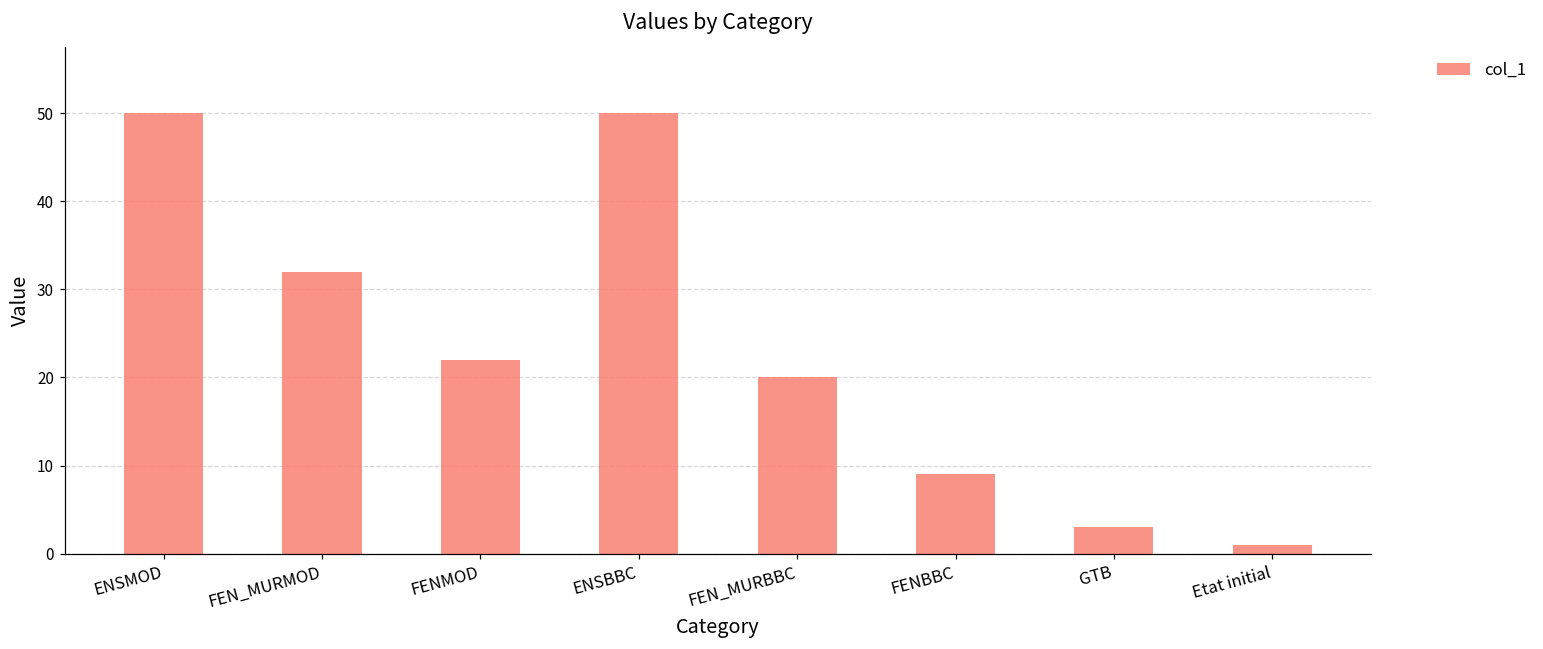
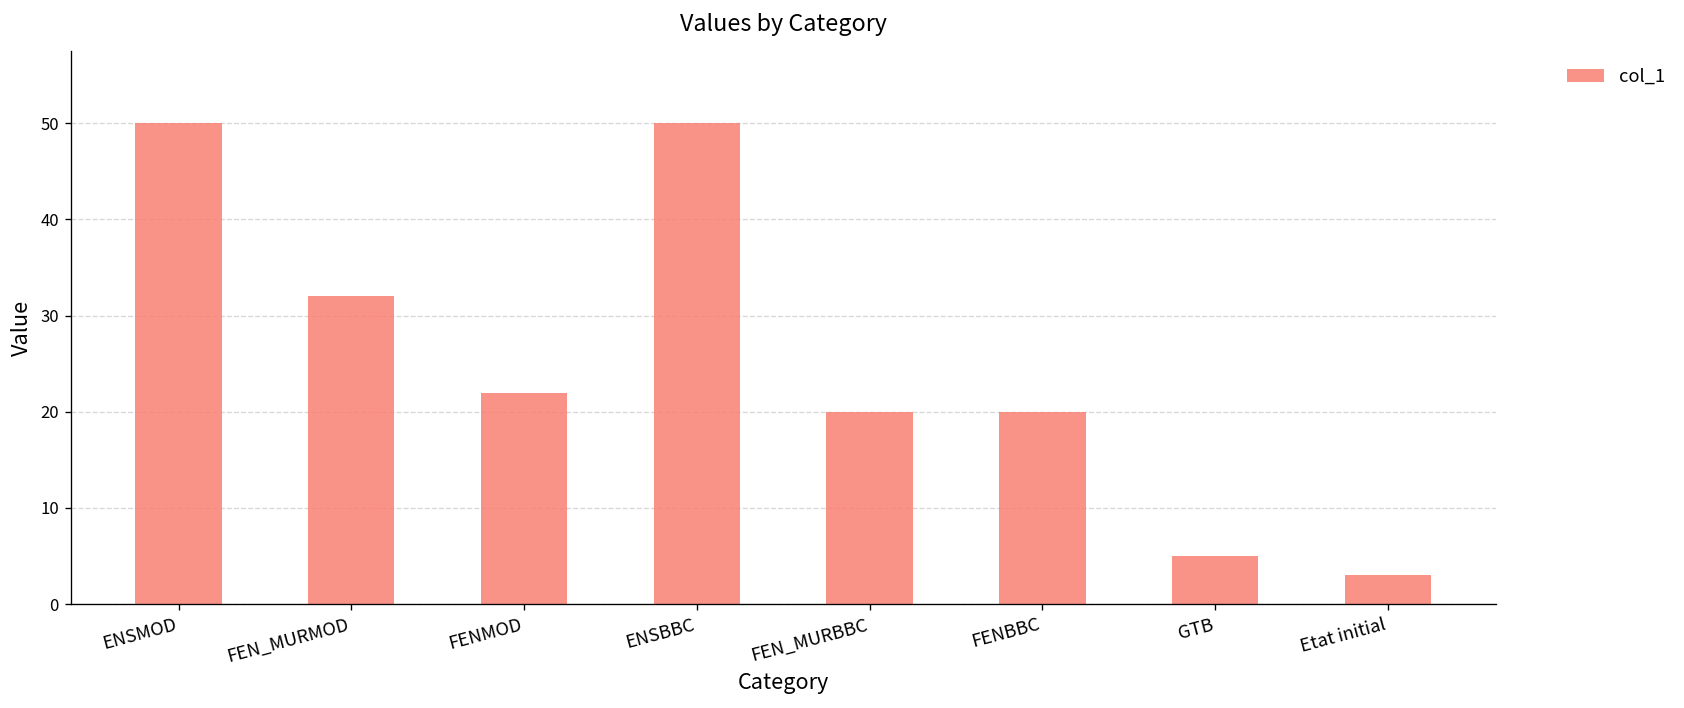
FENBBC: 9 -> 20
GTB: 3 -> 5
Etat initial: 1 -> 3
